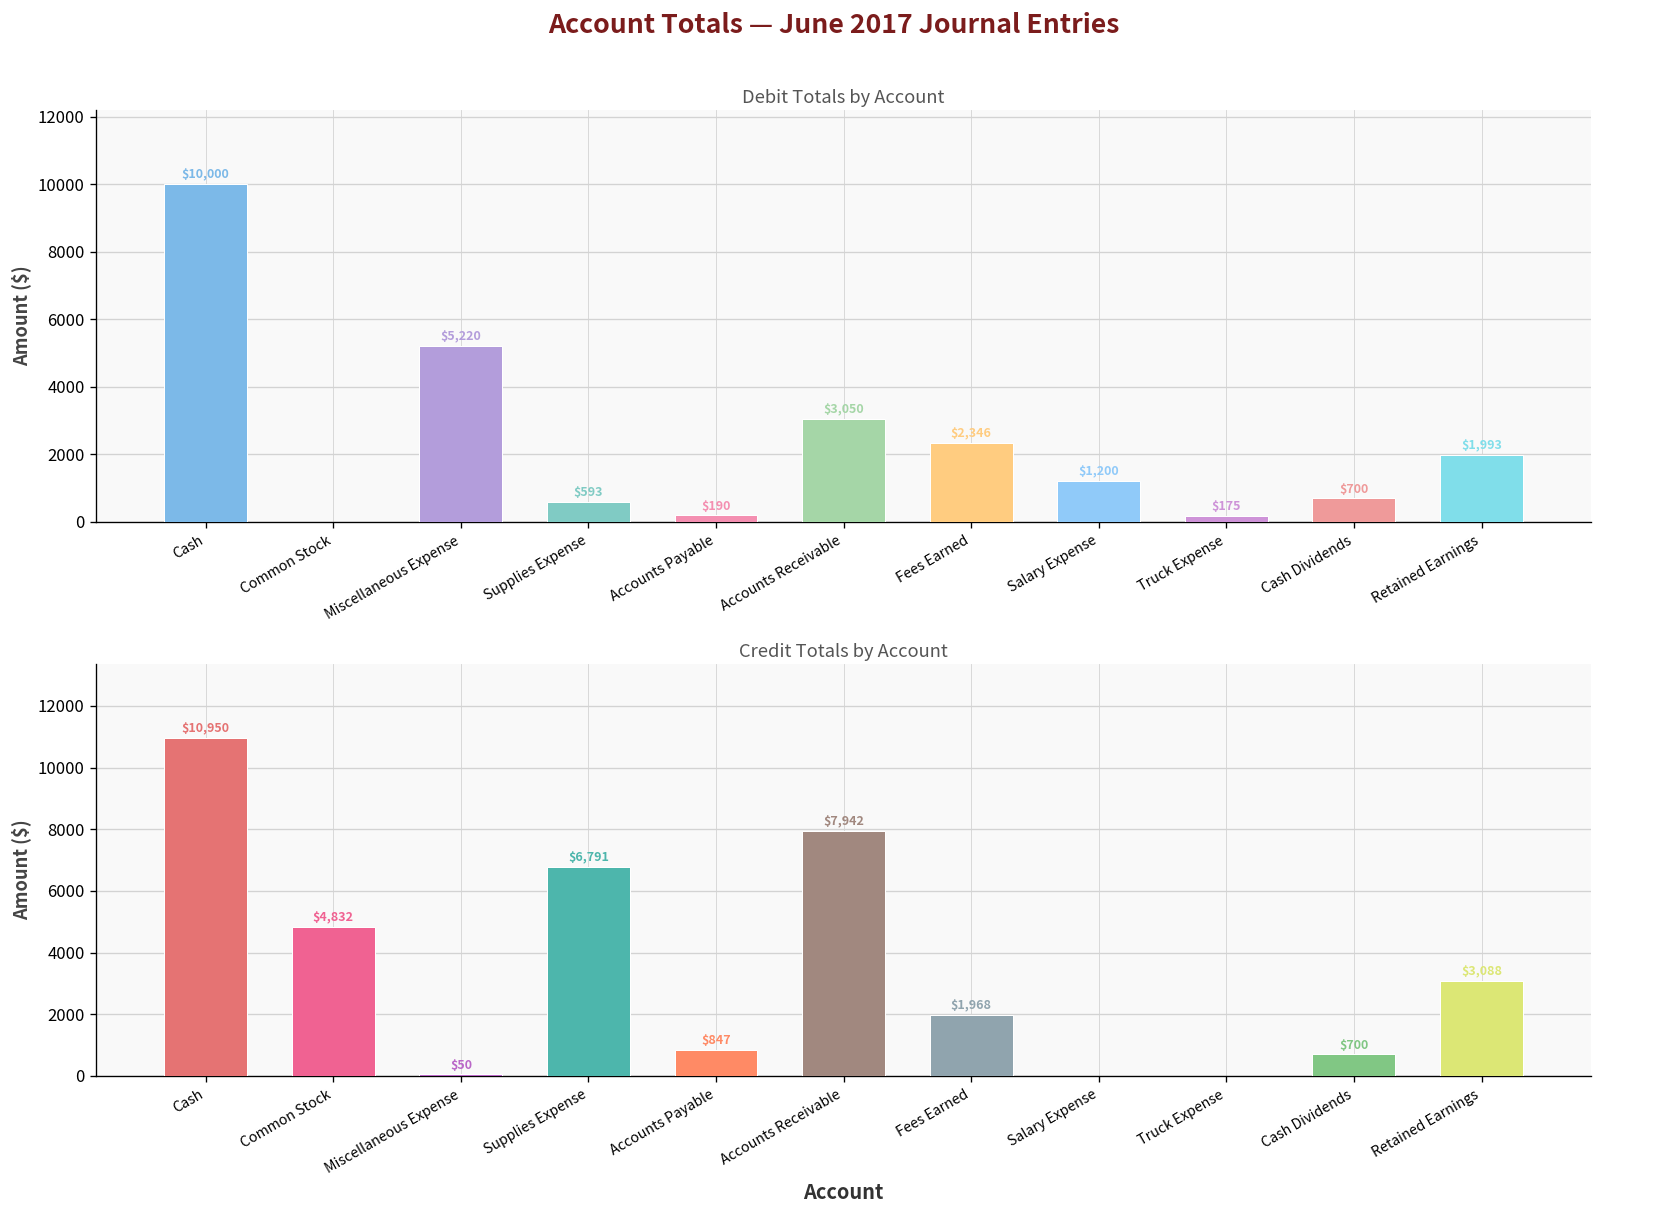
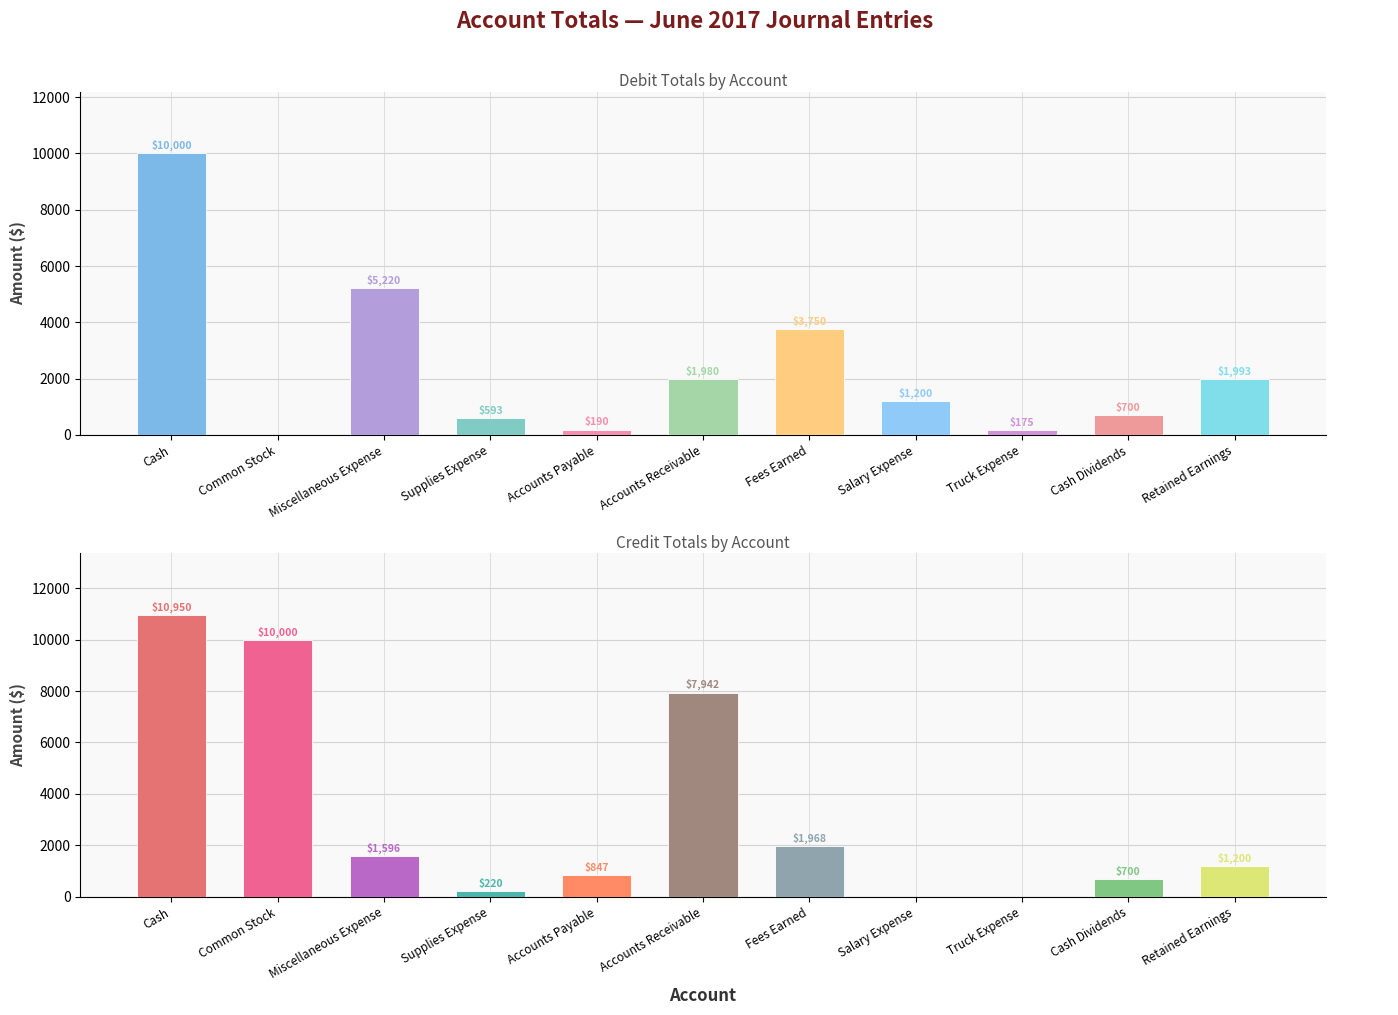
Debit Totals by Account, Accounts Receivable: $3,050 -> $1,980
Debit Totals by Account, Fees Earned: $2,346 -> $3,750
Credit Totals by Account, Common Stock: $4,832 -> $10,000
Credit Totals by Account, Miscellaneous Expense: $50 -> $1,596
Credit Totals by Account, Supplies Expense: $6,791 -> $220
Credit Totals by Account, Retained Earnings: $3,088 -> $1,200
